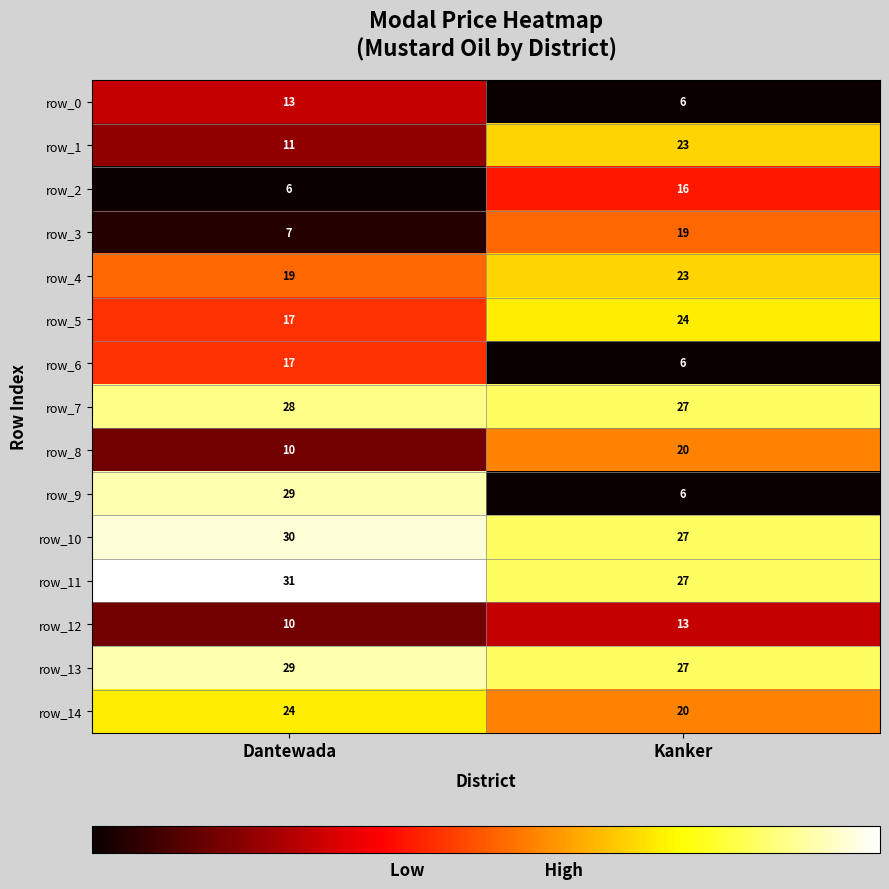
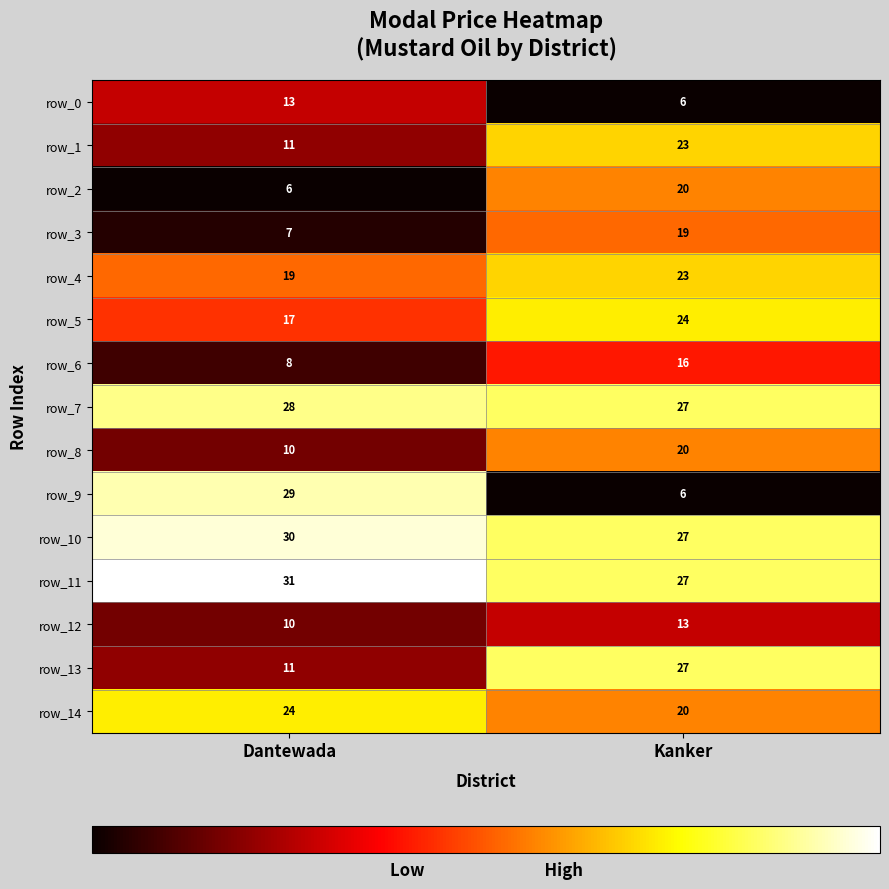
row_2, Kanker: 16 -> 20
row_6, Dantewada: 17 -> 8
row_6, Kanker: 6 -> 16
row_13, Dantewada: 29 -> 11
